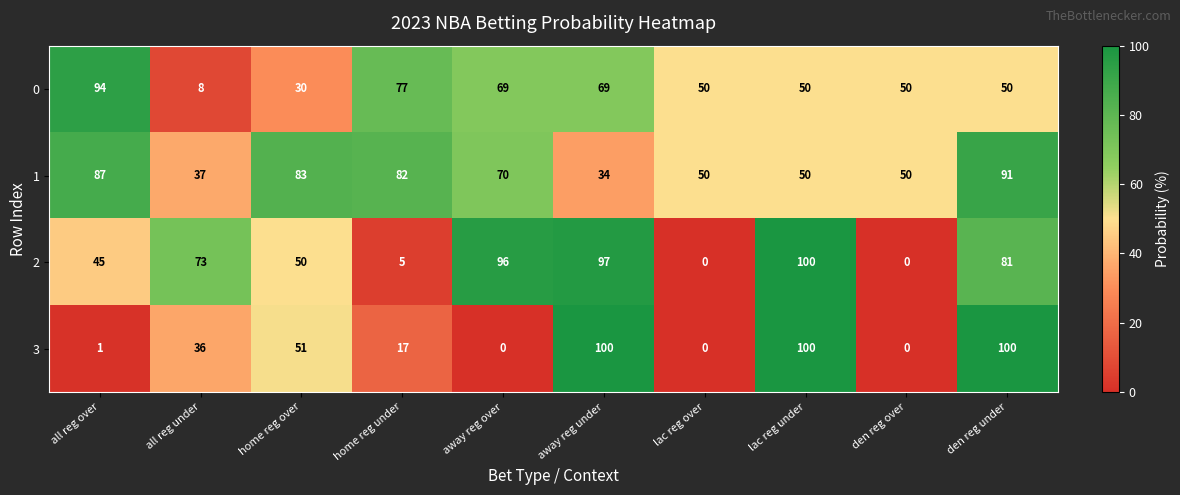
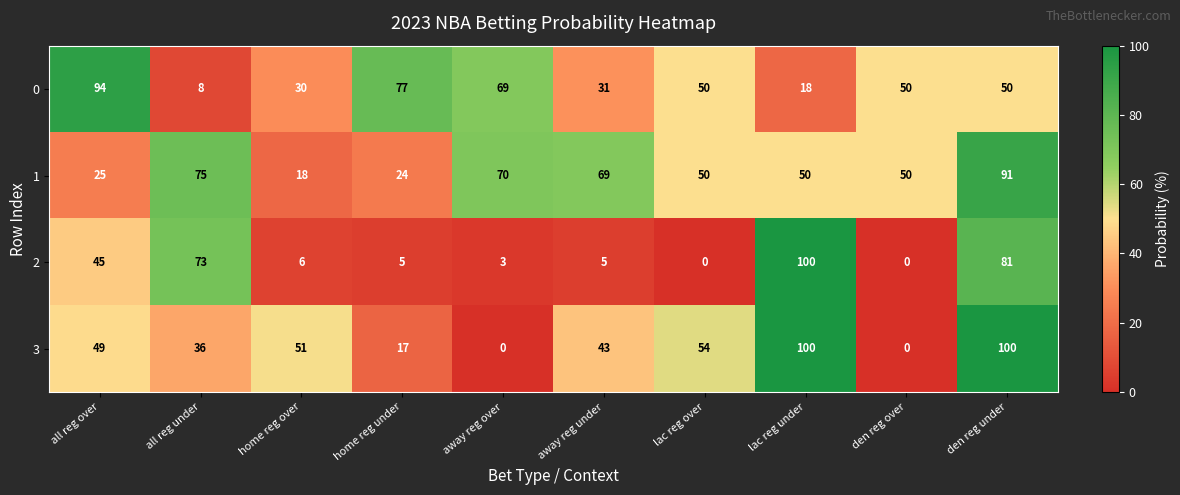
0, away reg under: 69 -> 31
0, lac reg under: 50 -> 18
1, all reg over: 87 -> 25
1, all reg under: 37 -> 75
1, home reg over: 83 -> 18
1, home reg under: 82 -> 24
1, away reg under: 34 -> 69
2, home reg over: 50 -> 6
2, away reg over: 96 -> 3
2, away reg under: 97 -> 5
3, all reg over: 1 -> 49
3, away reg under: 100 -> 43
3, lac reg over: 0 -> 54
